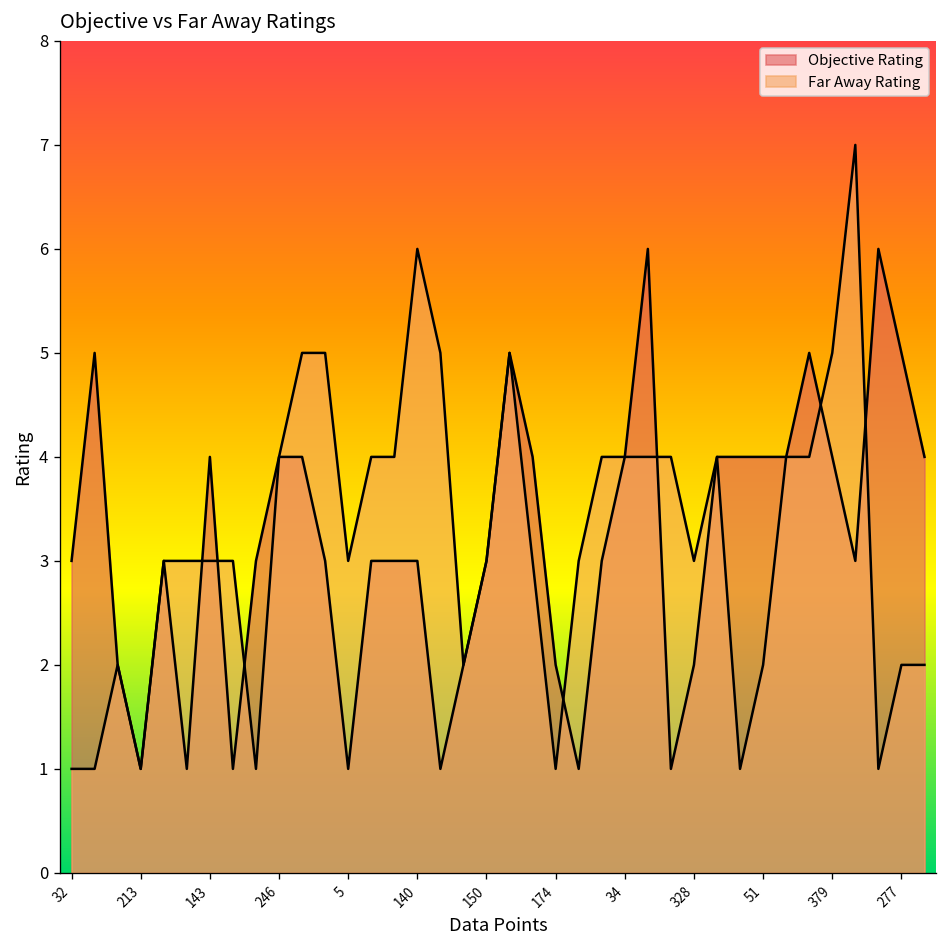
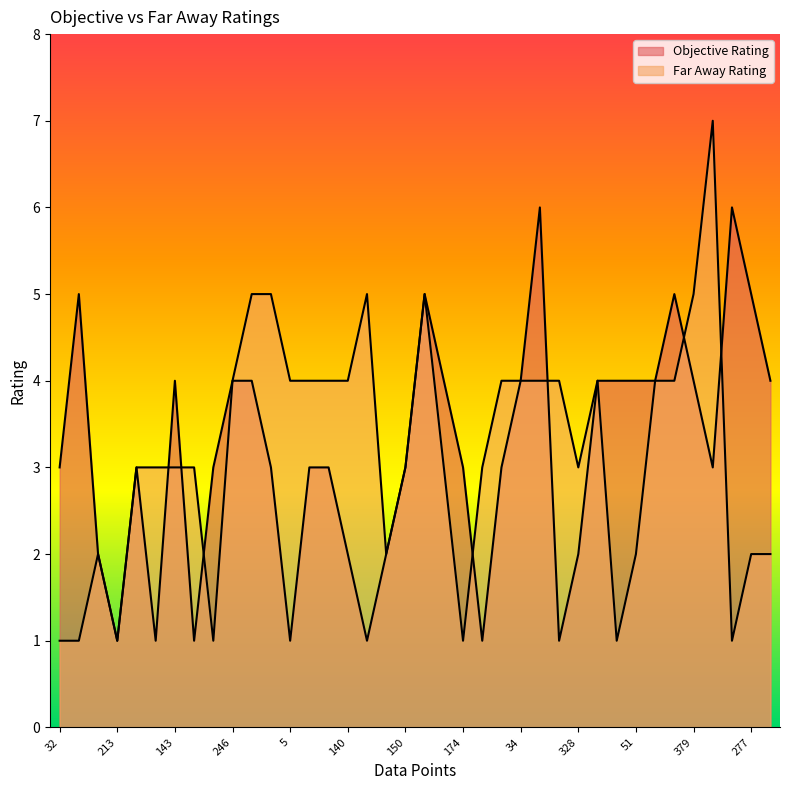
Far Away Rating, 5: 3 -> 4
Objective Rating, 140: 3 -> 2
Far Away Rating, 140: 6 -> 4
Objective Rating, 174: 2 -> 3
